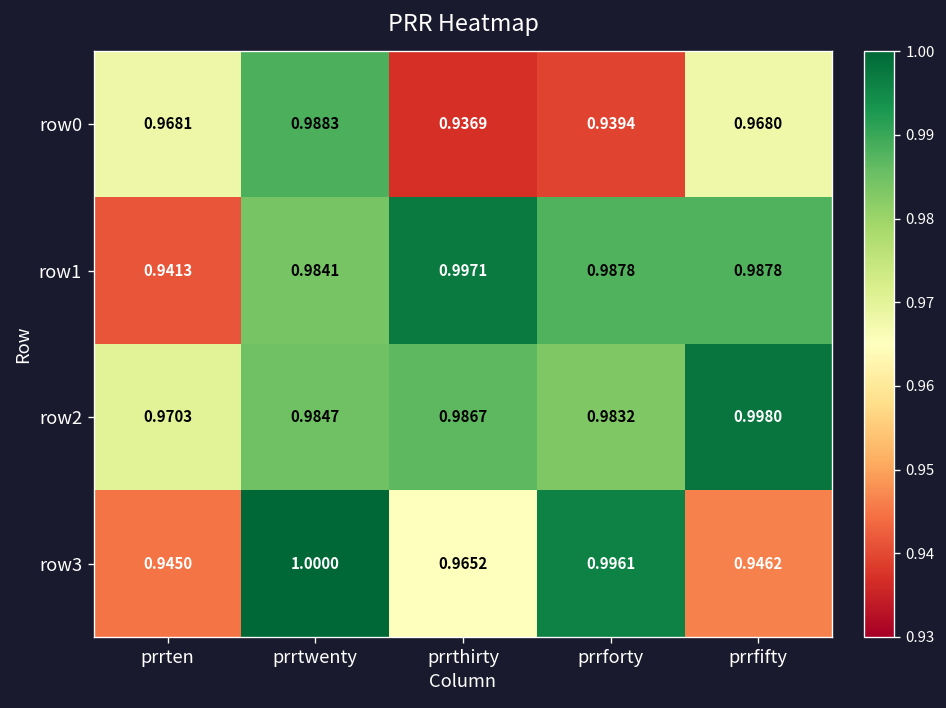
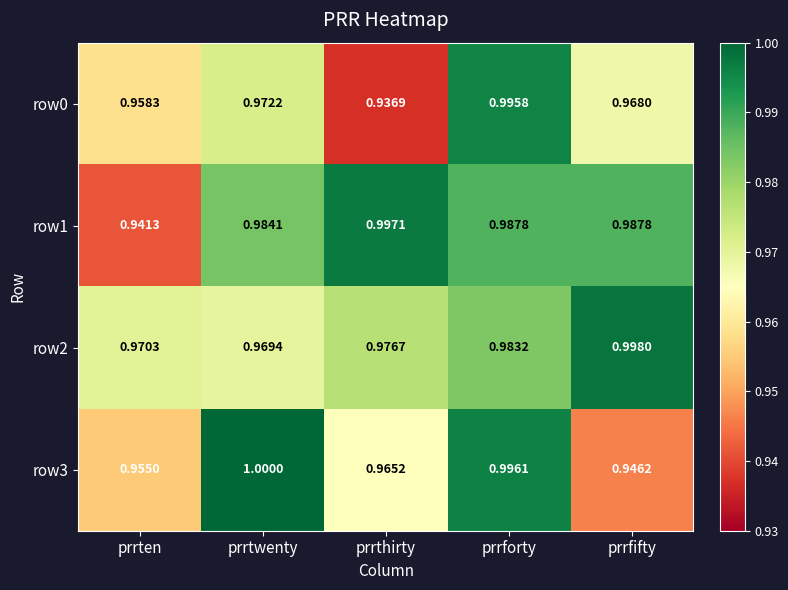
row0, prrten: 0.9681 -> 0.9583
row0, prrtwenty: 0.9883 -> 0.9722
row0, prrforty: 0.9394 -> 0.9958
row2, prrtwenty: 0.9847 -> 0.9694
row2, prrthirty: 0.9867 -> 0.9767
row3, prrten: 0.9450 -> 0.9550
